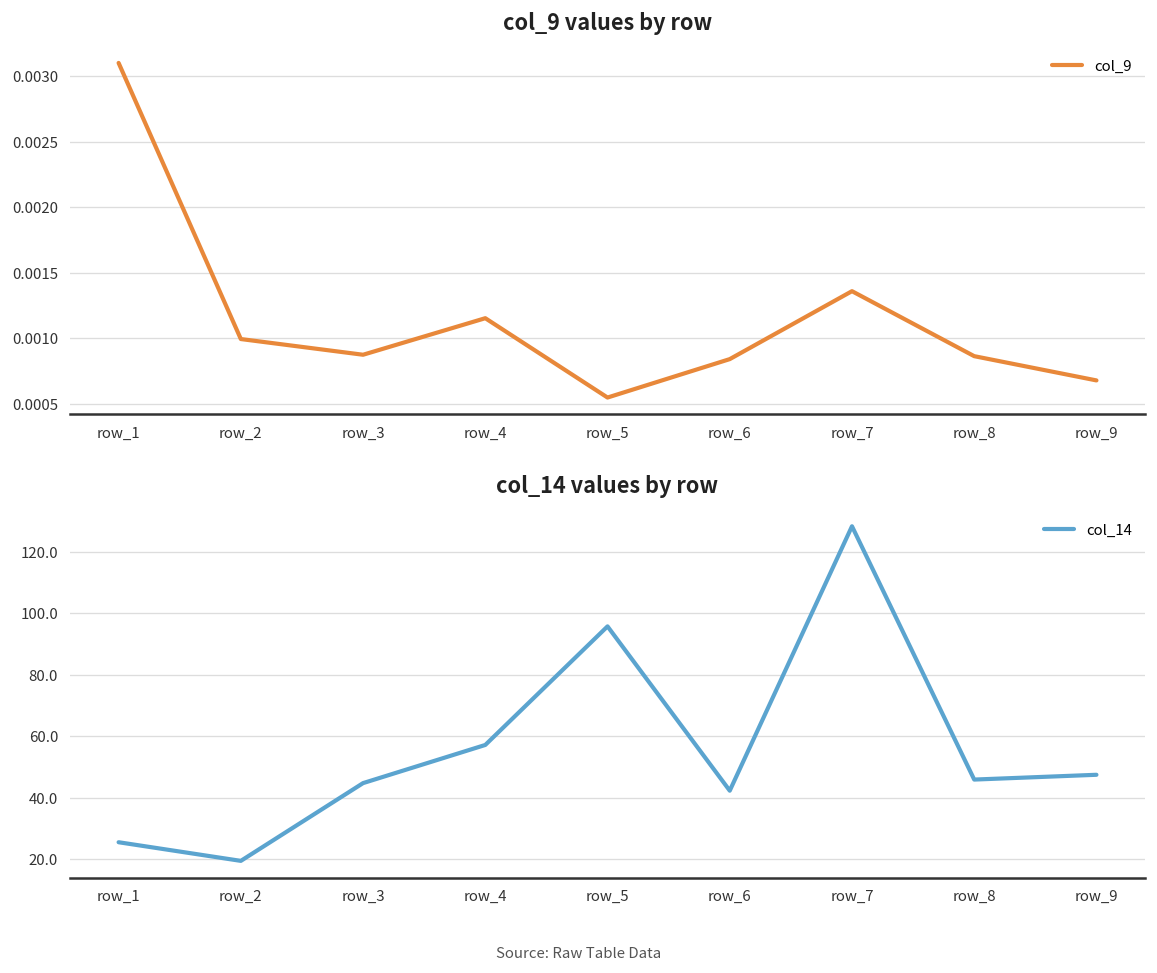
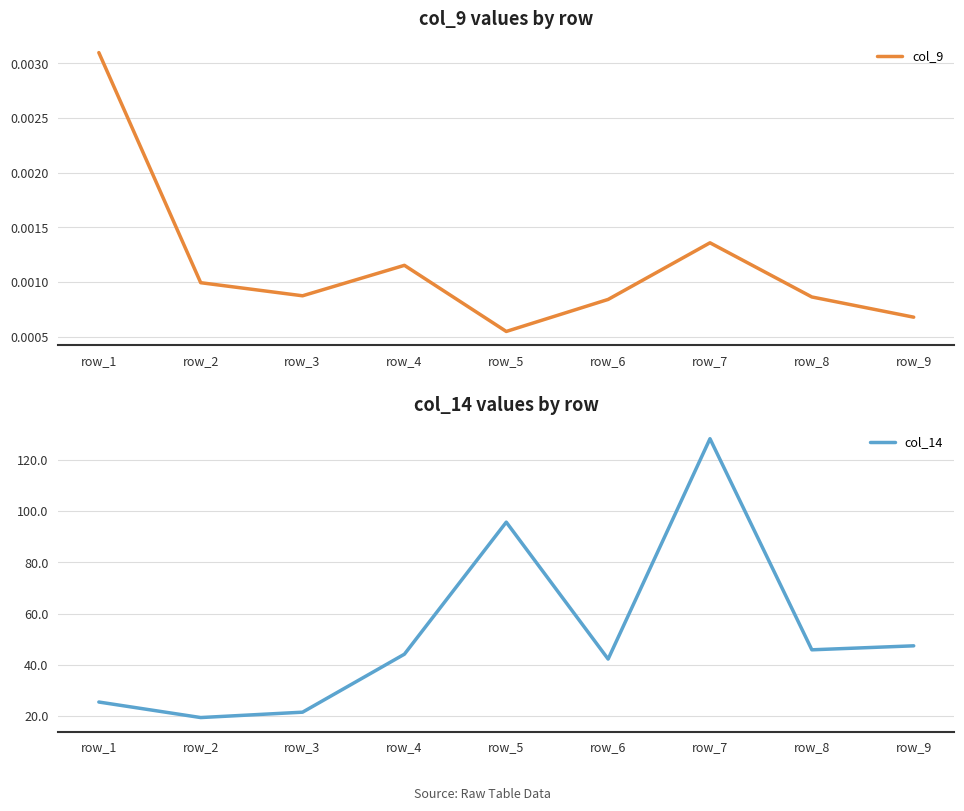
col_14 values by row, row_3: 45 -> 21
col_14 values by row, row_4: 57 -> 44
